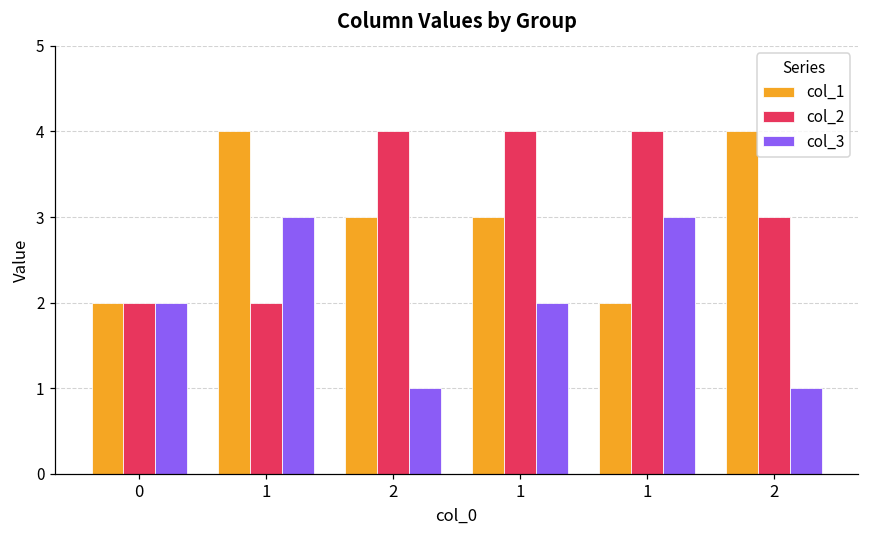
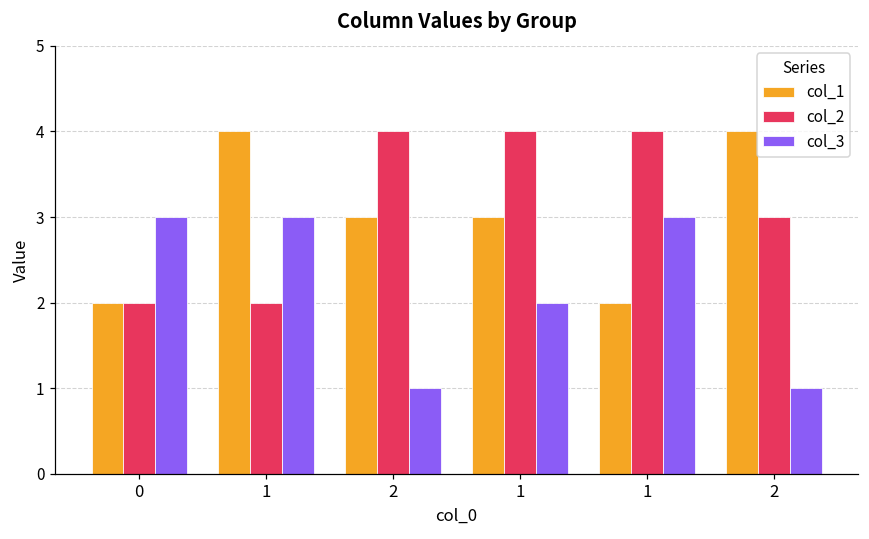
col_3, 0: 2 -> 3
